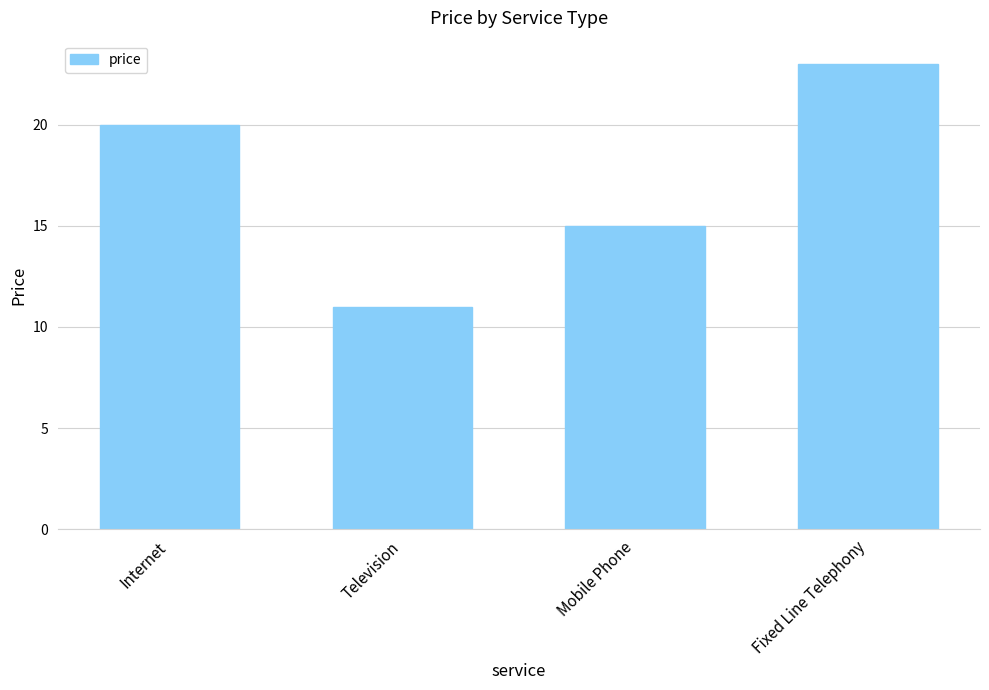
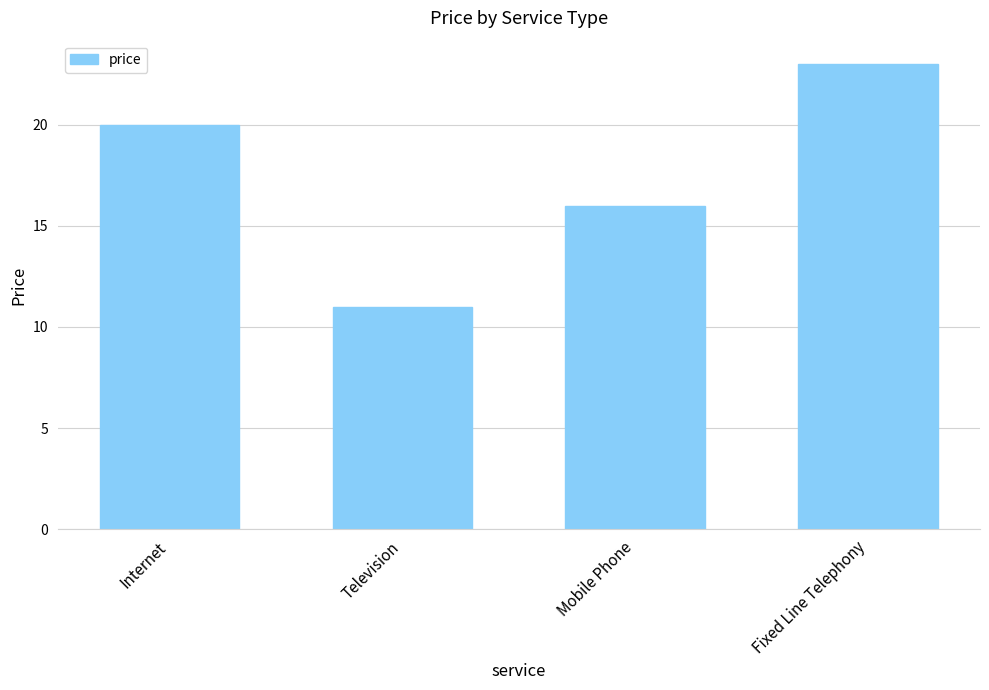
Mobile Phone: 15 -> 16
